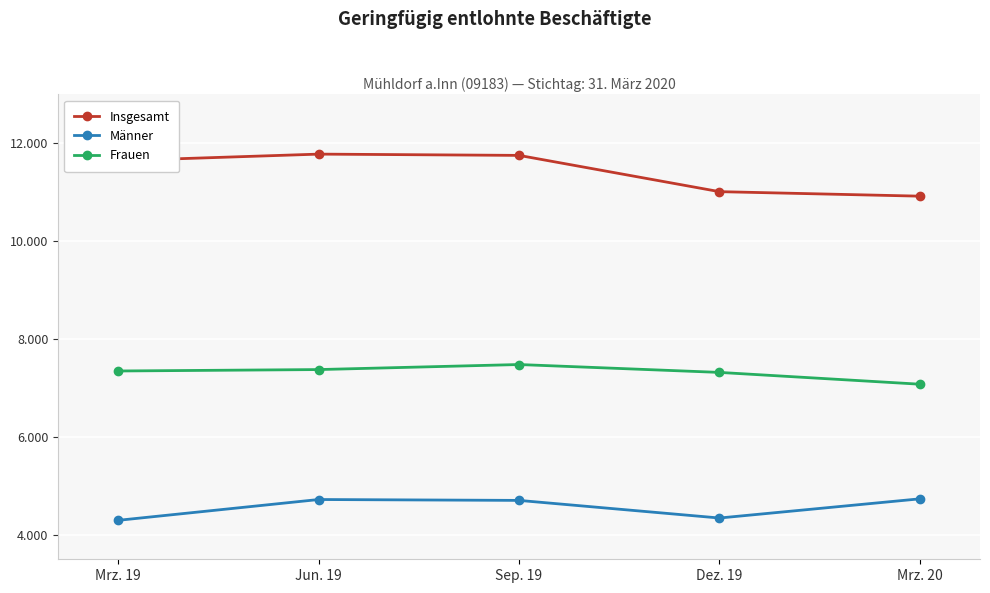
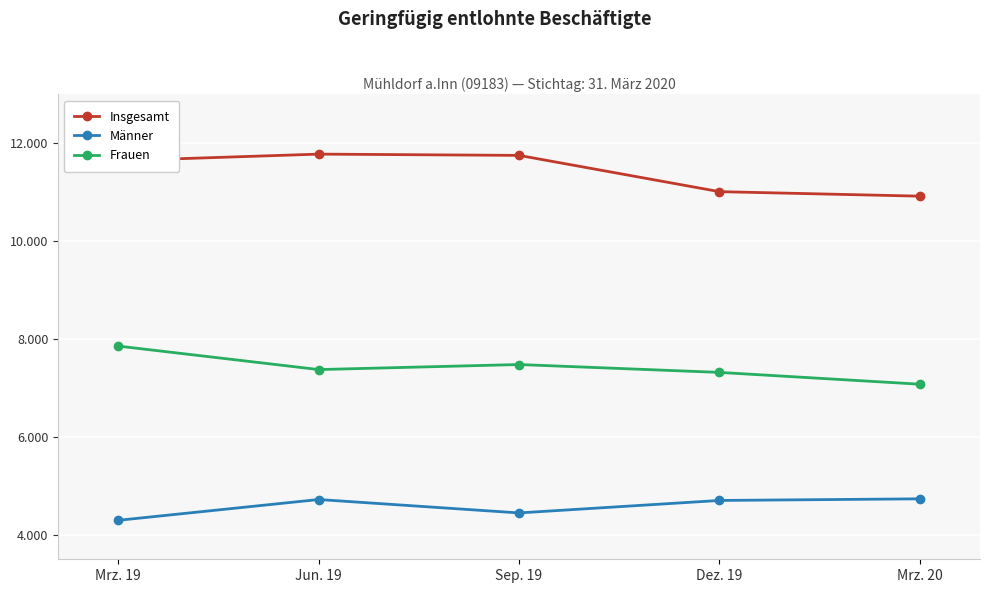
Frauen, Mrz. 19: 7.3 -> 7.9
Männer, Sep. 19: 4.7 -> 4.4
Männer, Dez. 19: 4.3 -> 4.7
